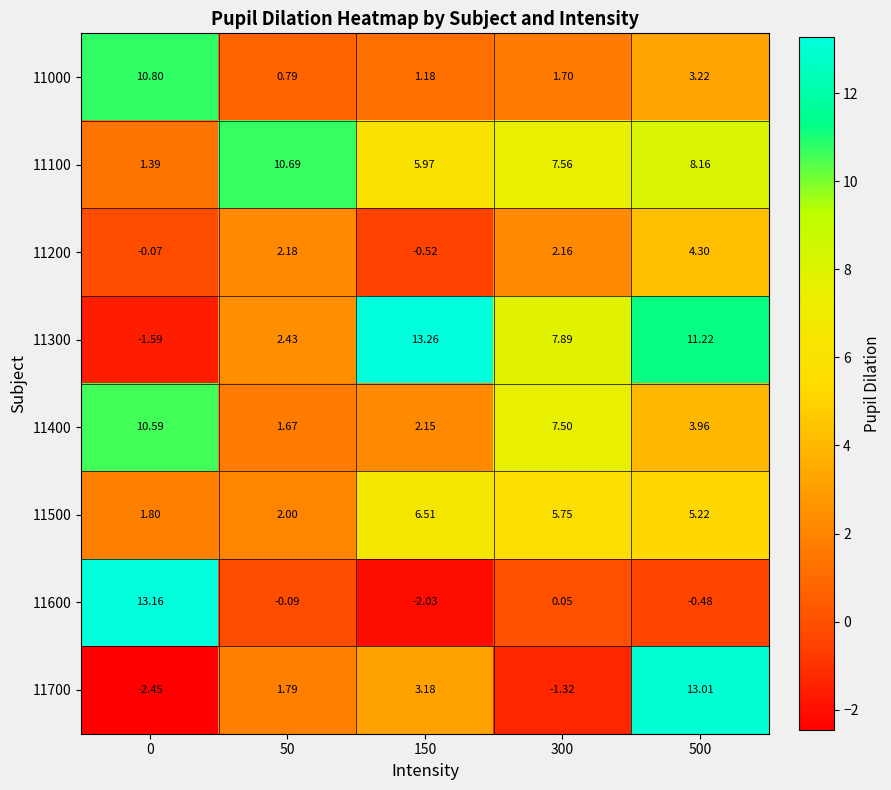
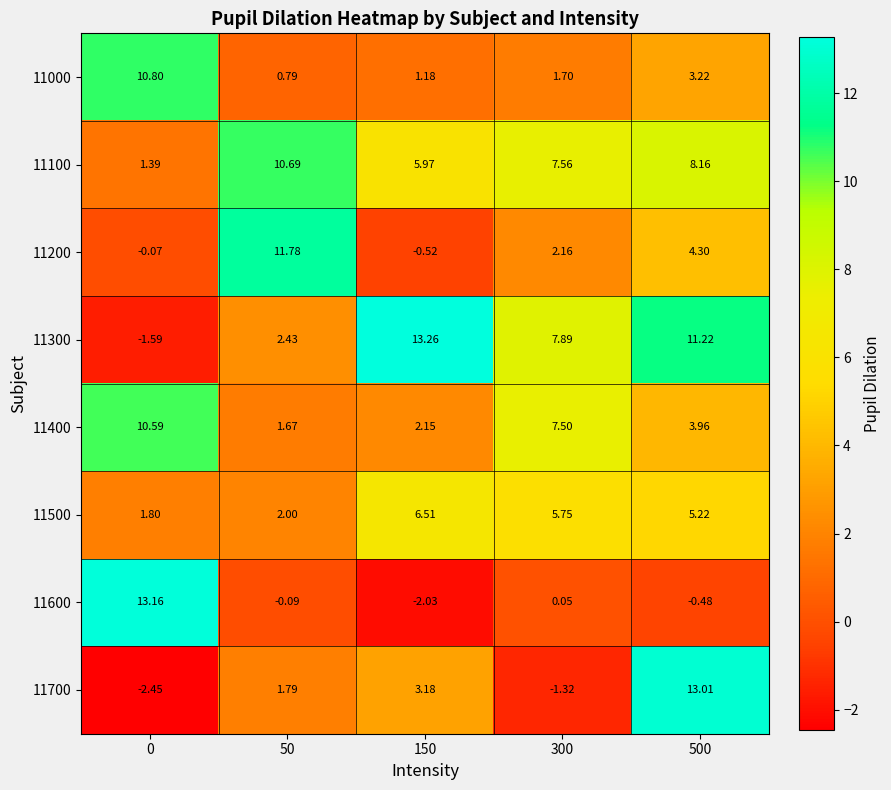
11200, 50: 2.18 -> 11.78
